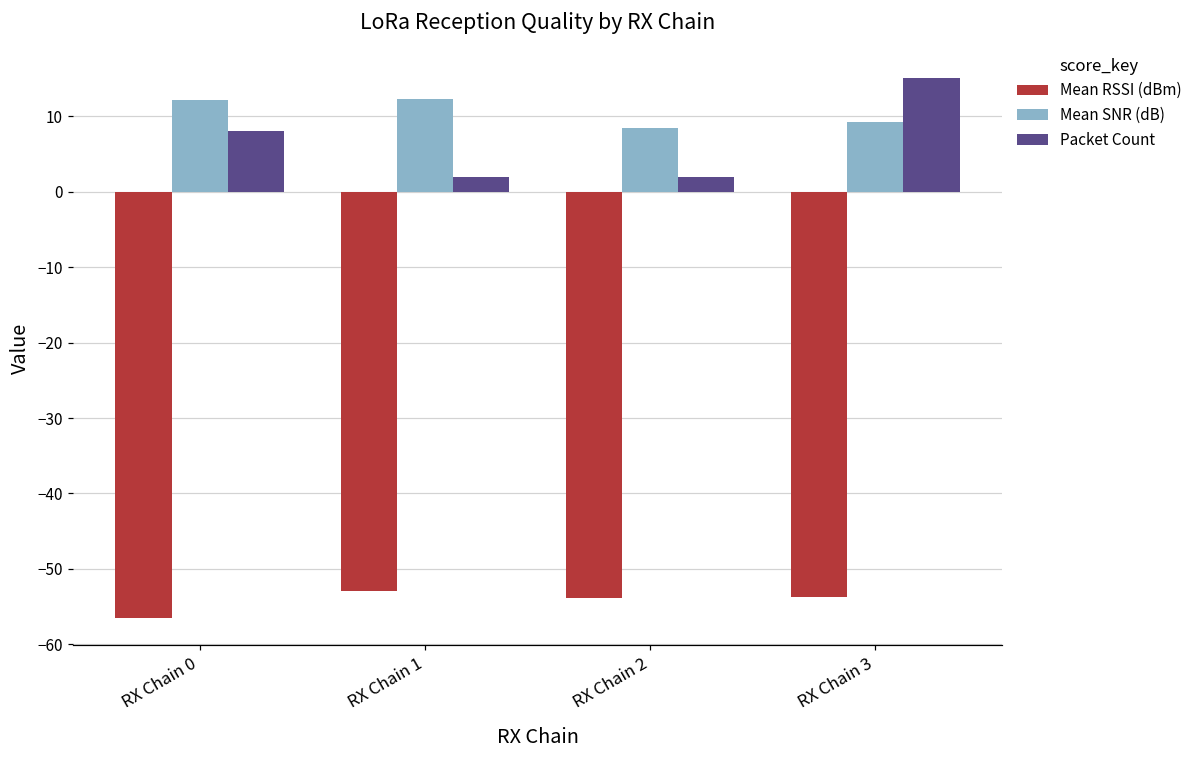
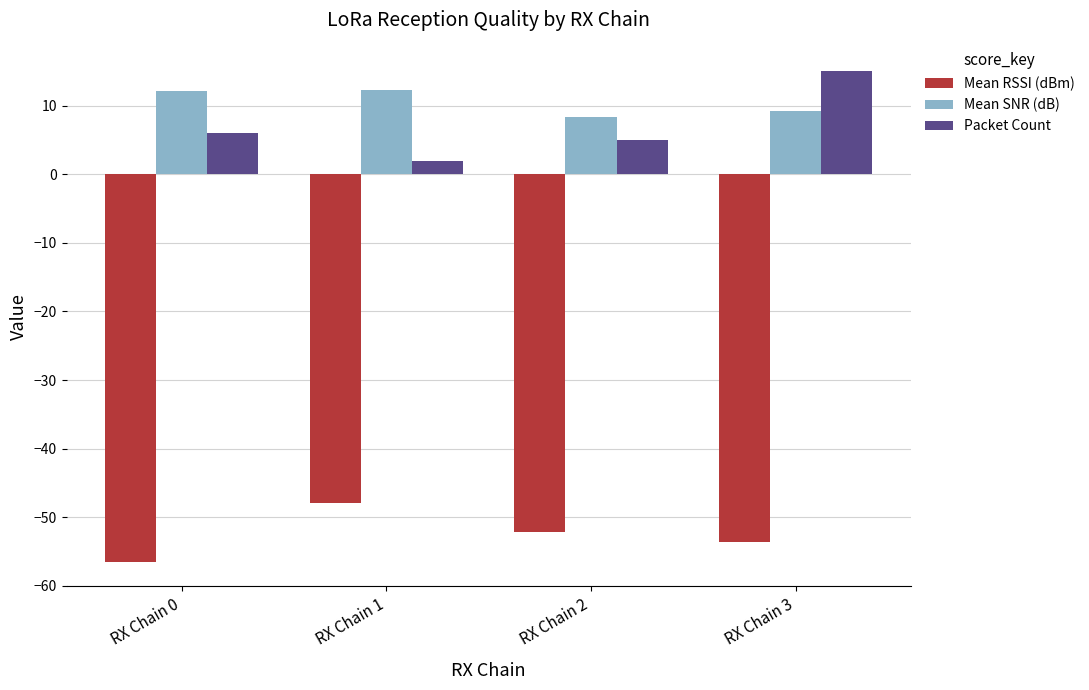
Packet Count, RX Chain 0: 8 -> 6
Mean RSSI (dBm), RX Chain 1: -53 -> -48
Mean RSSI (dBm), RX Chain 2: -54 -> -52
Packet Count, RX Chain 2: 2 -> 5
